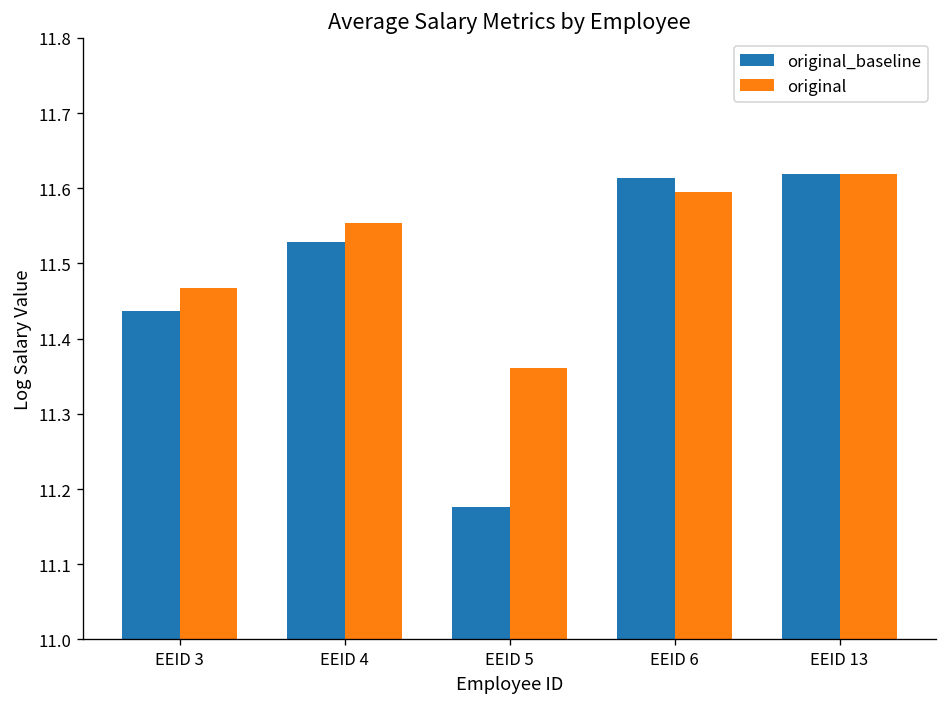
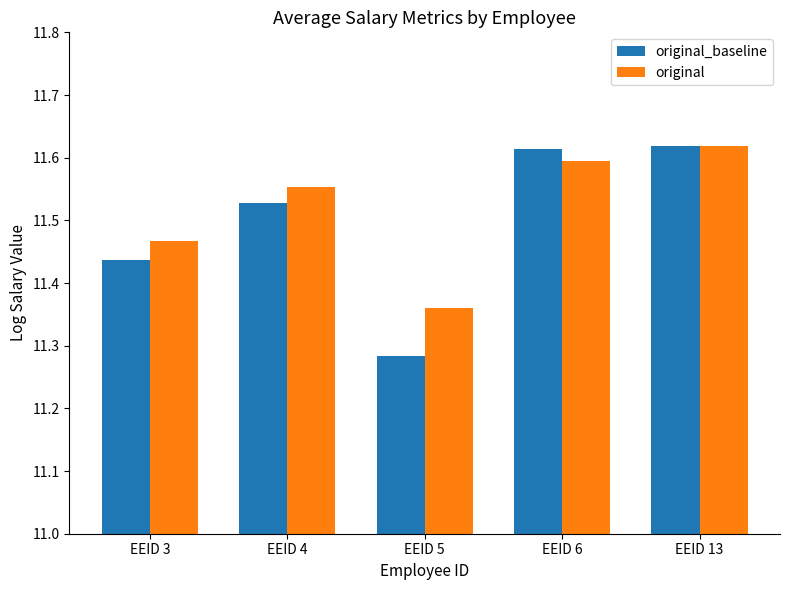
original_baseline, EEID 5: 11.18 -> 11.28
